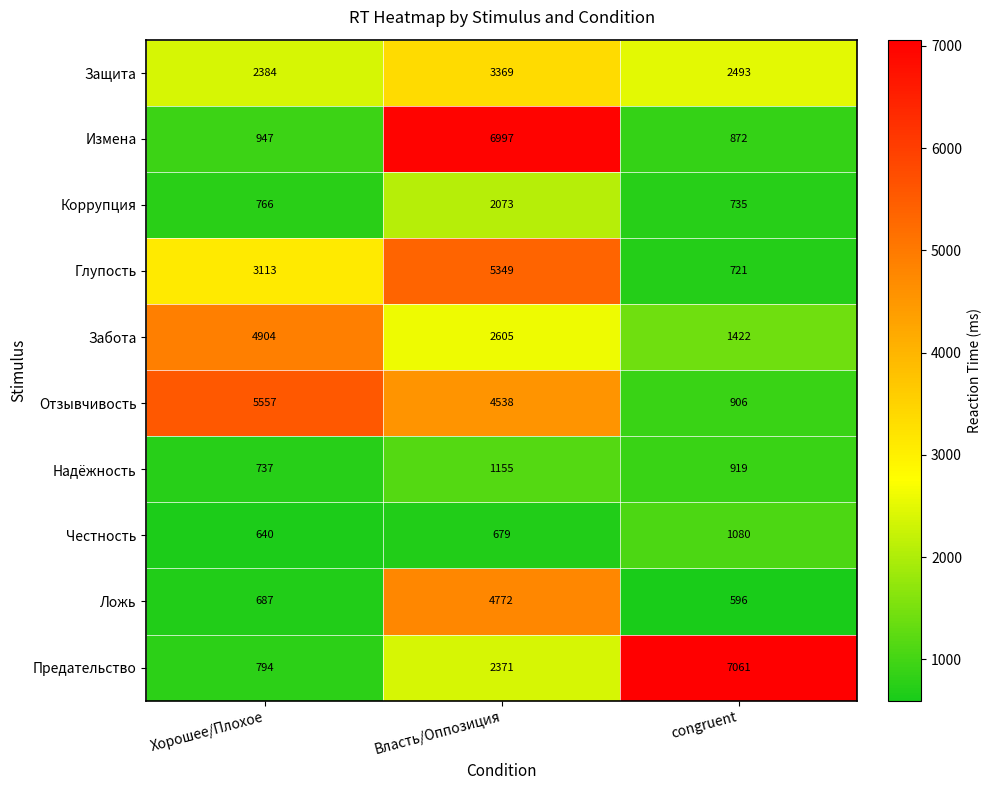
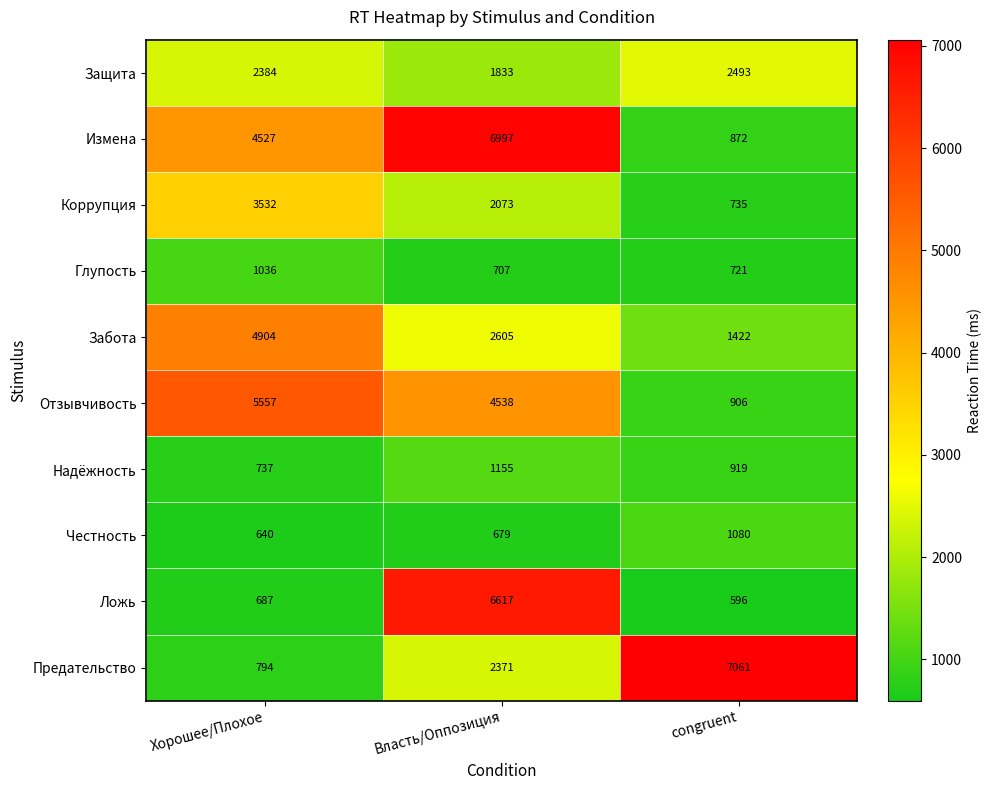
Защита, Власть/Оппозиция: 3369 -> 1833
Измена, Хорошее/Плохое: 947 -> 4527
Коррупция, Хорошее/Плохое: 766 -> 3532
Глупость, Хорошее/Плохое: 3113 -> 1036
Глупость, Власть/Оппозиция: 5349 -> 707
Ложь, Власть/Оппозиция: 4772 -> 6617
